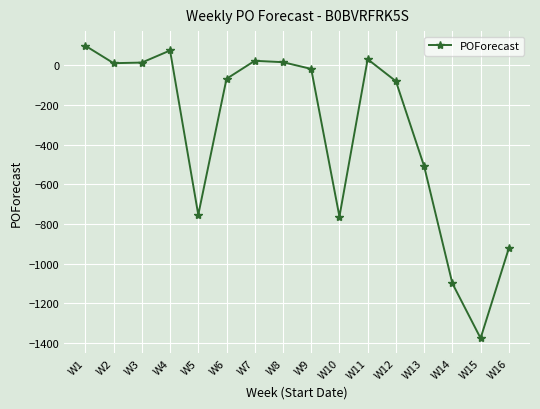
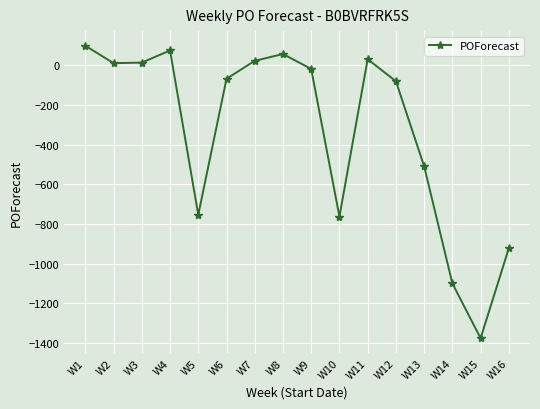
W8: 20 -> 60
